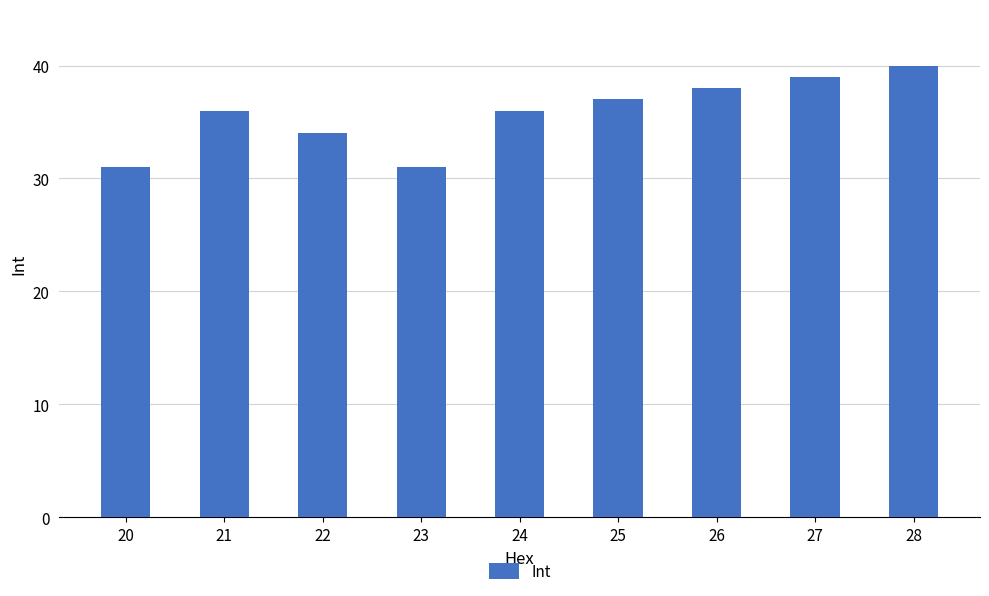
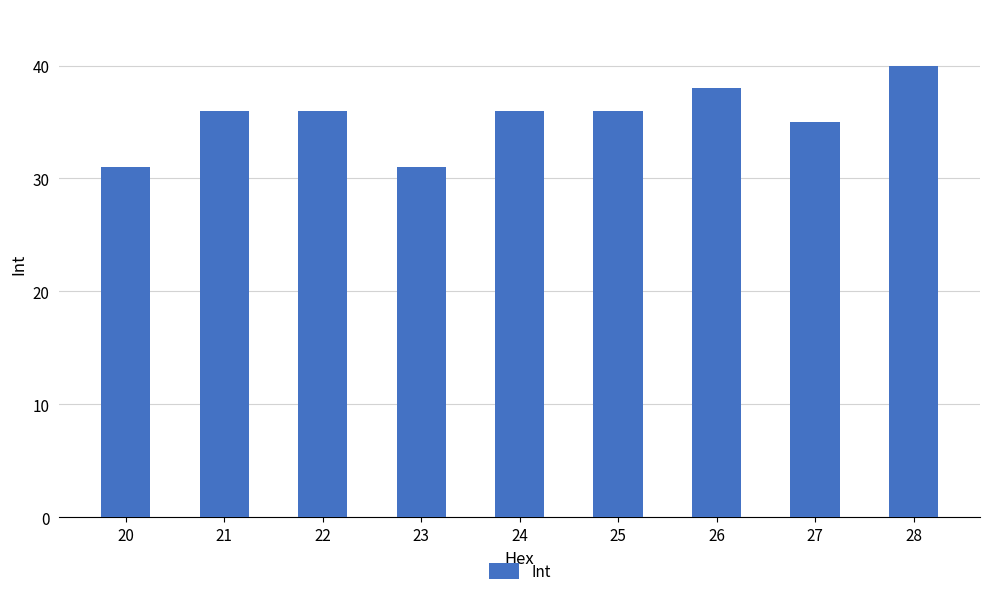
22: 34 -> 36
25: 37 -> 36
27: 39 -> 35
